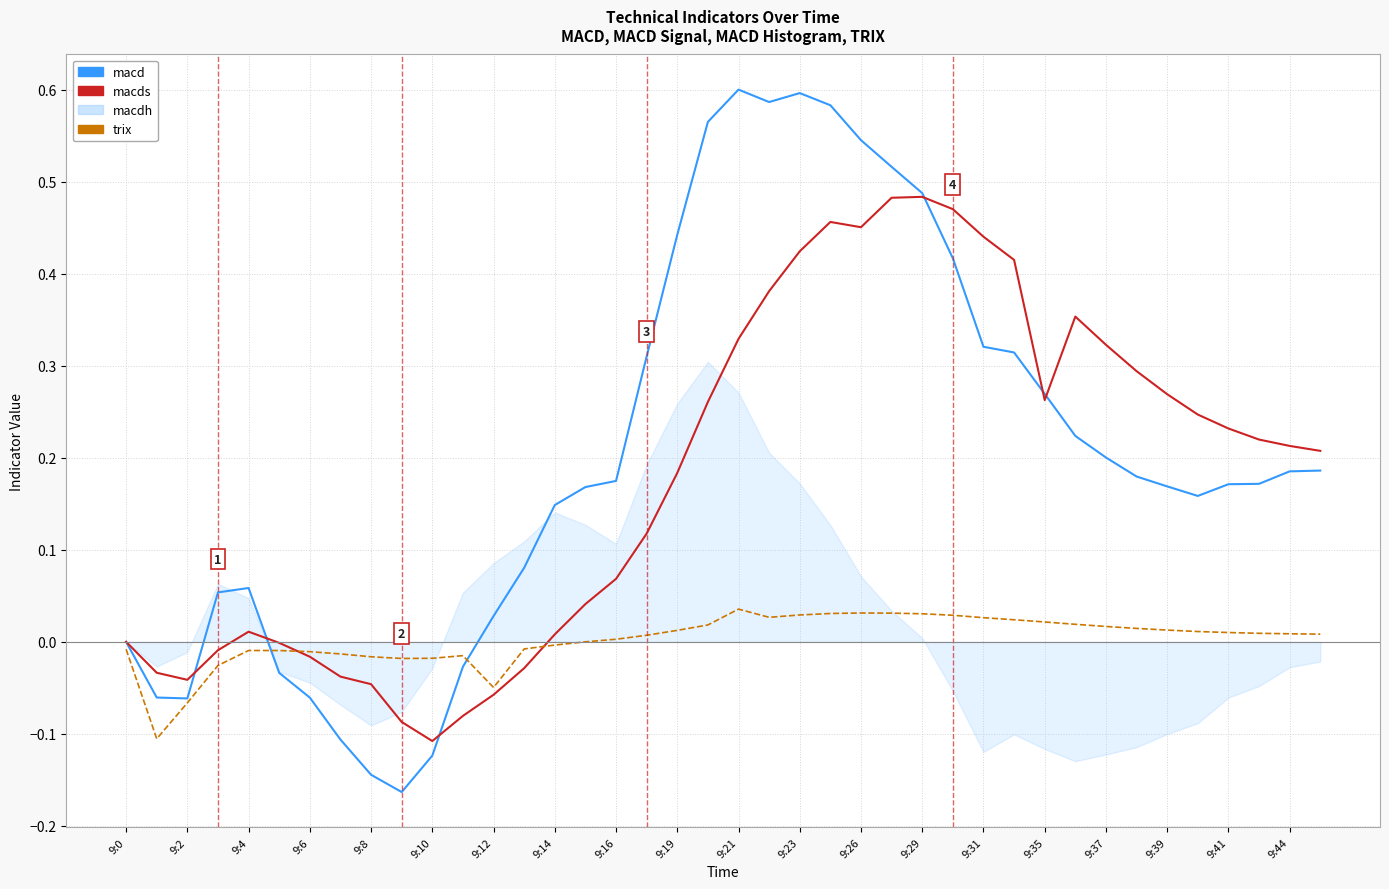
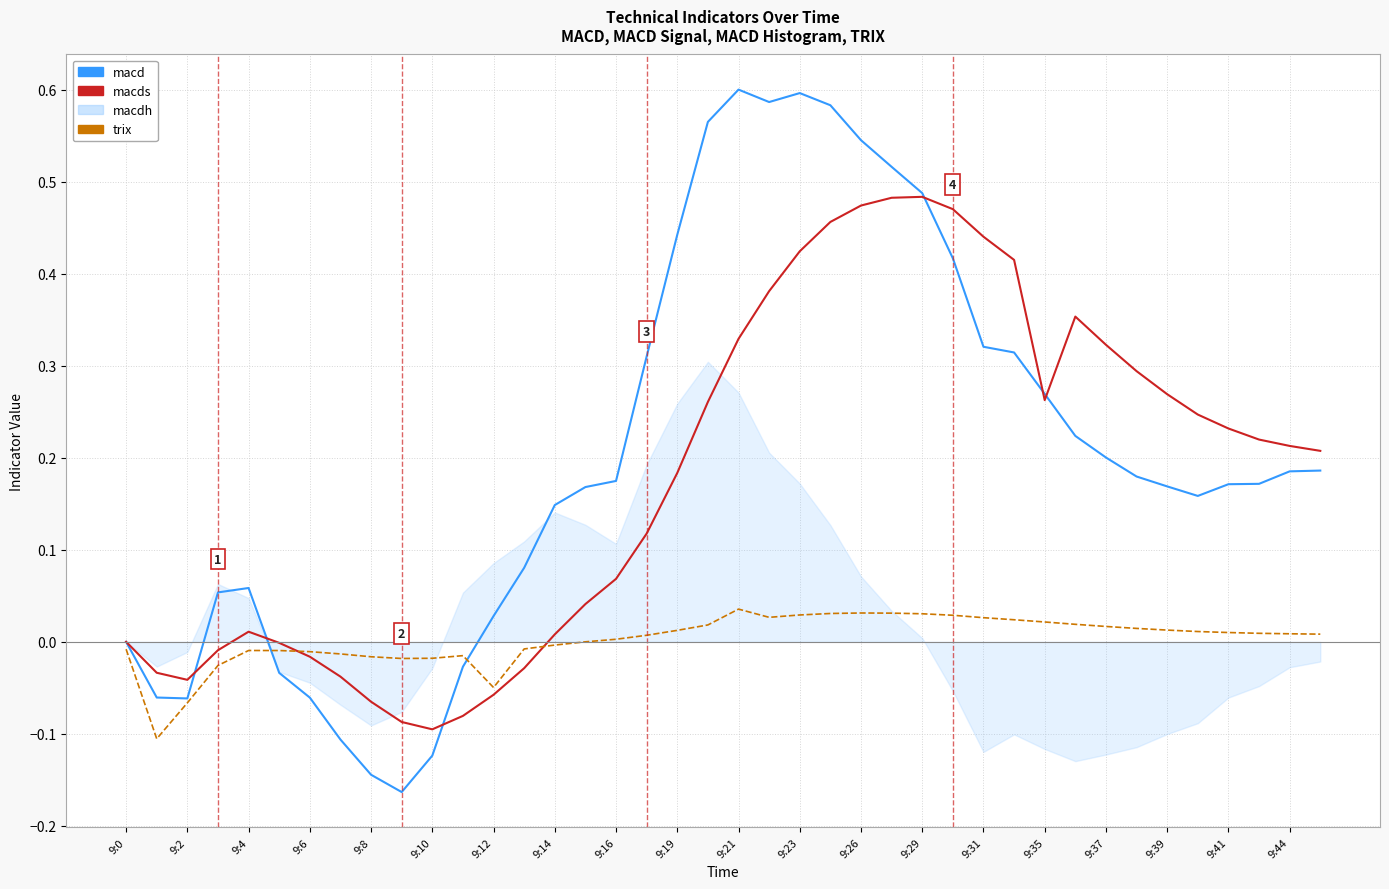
macds, 9:8: -0.05 -> -0.07
macds, 9:10: -0.11 -> -0.10
macds, 9:26: 0.45 -> 0.47
